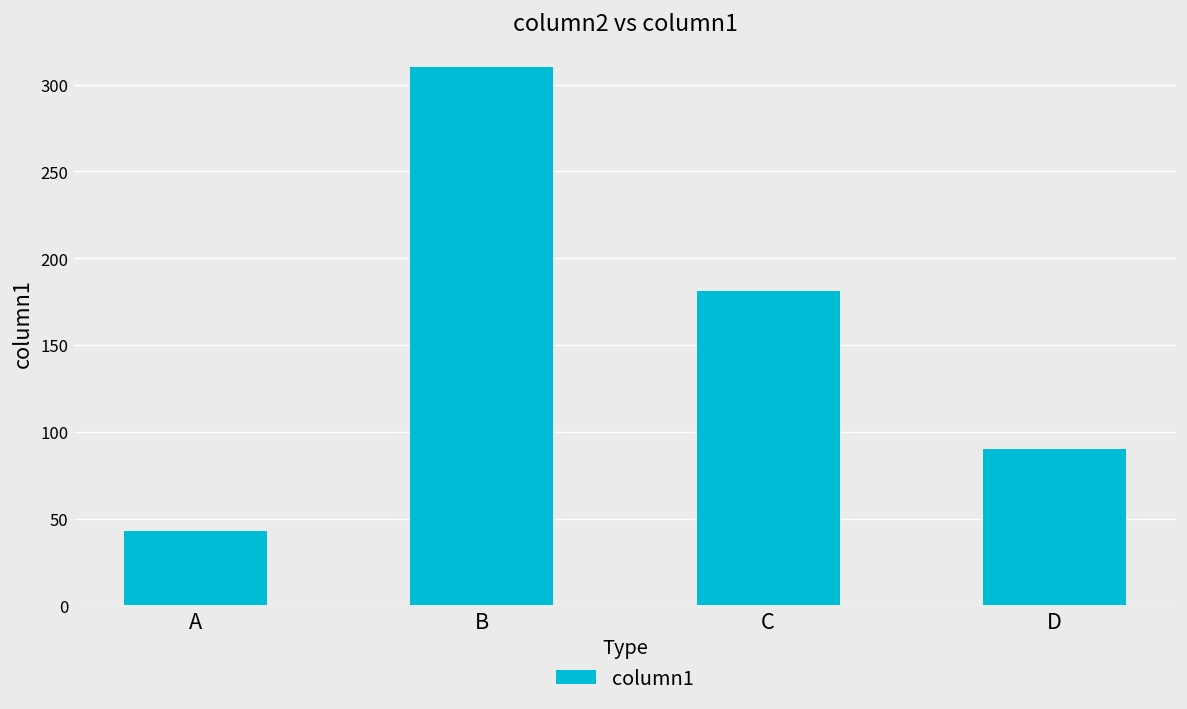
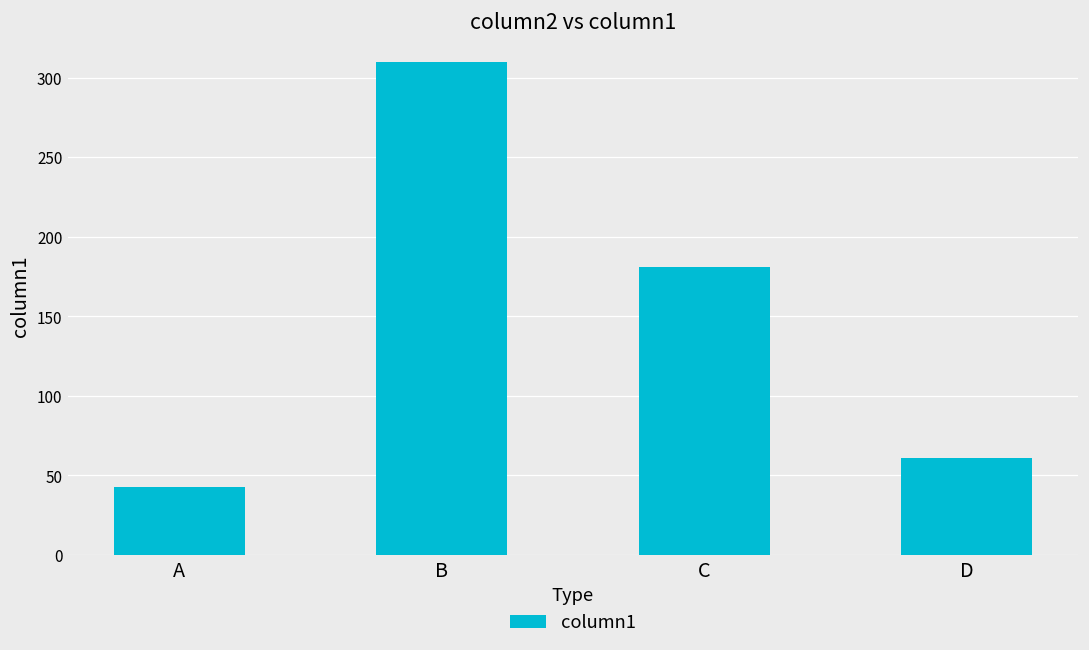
D: 90 -> 61
